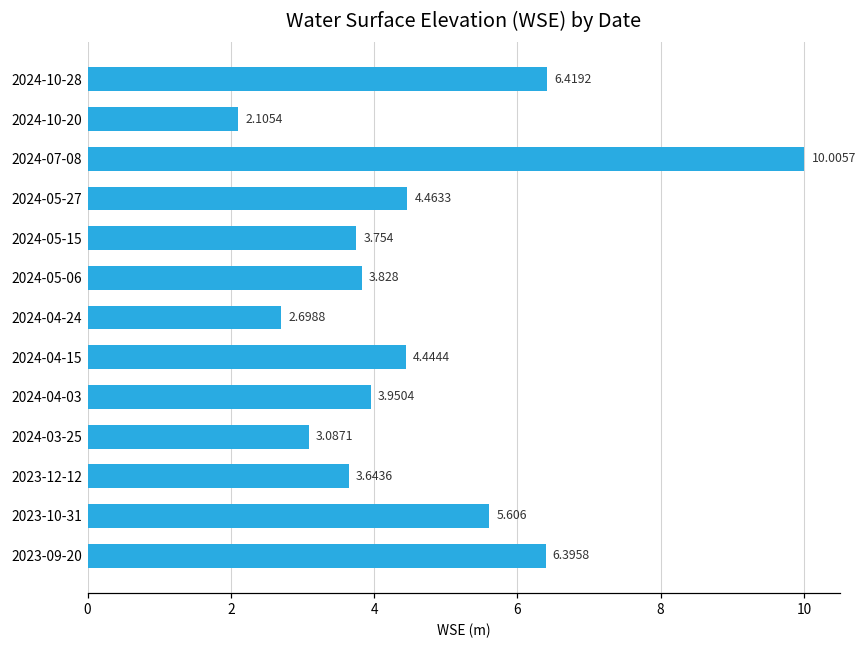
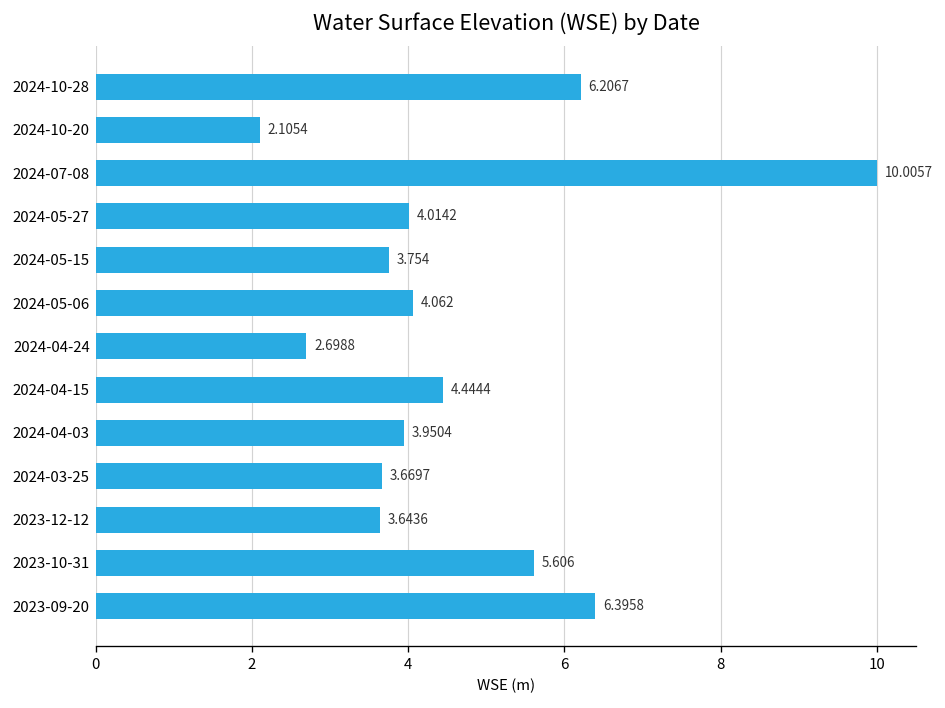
2024-10-28: 6.4192 -> 6.2067
2024-05-27: 4.4633 -> 4.0142
2024-05-06: 3.828 -> 4.062
2024-03-25: 3.0871 -> 3.6697
